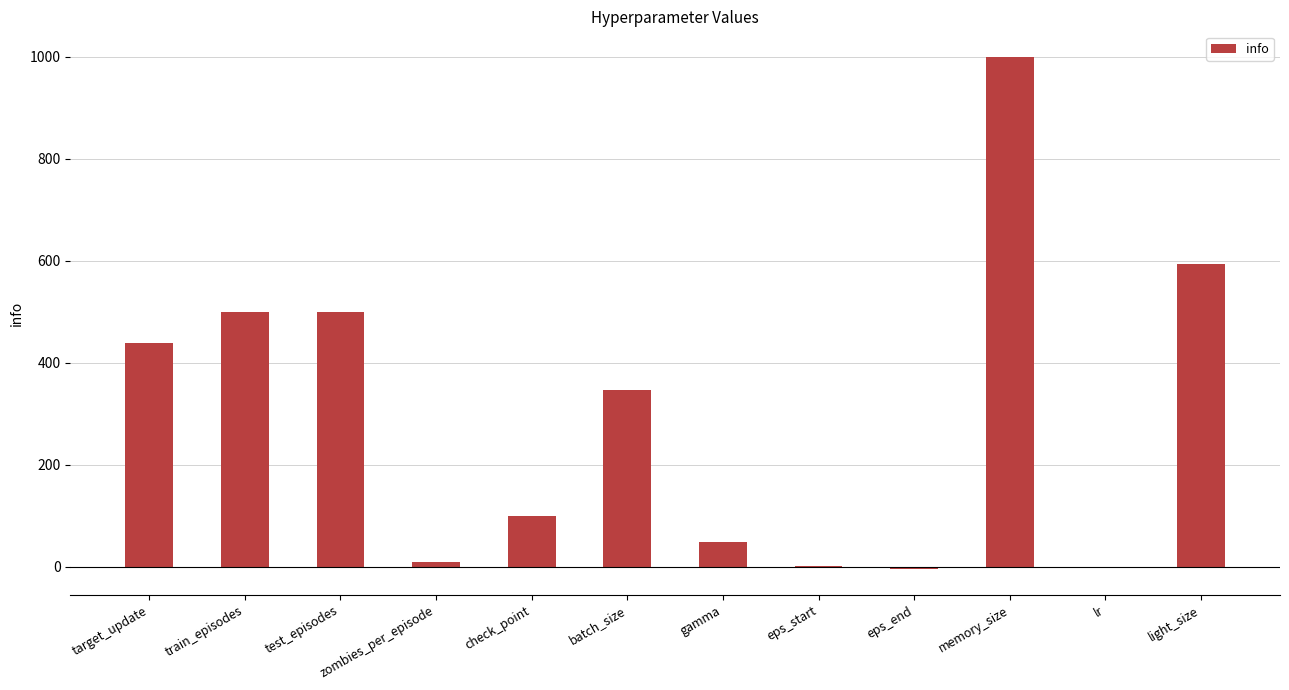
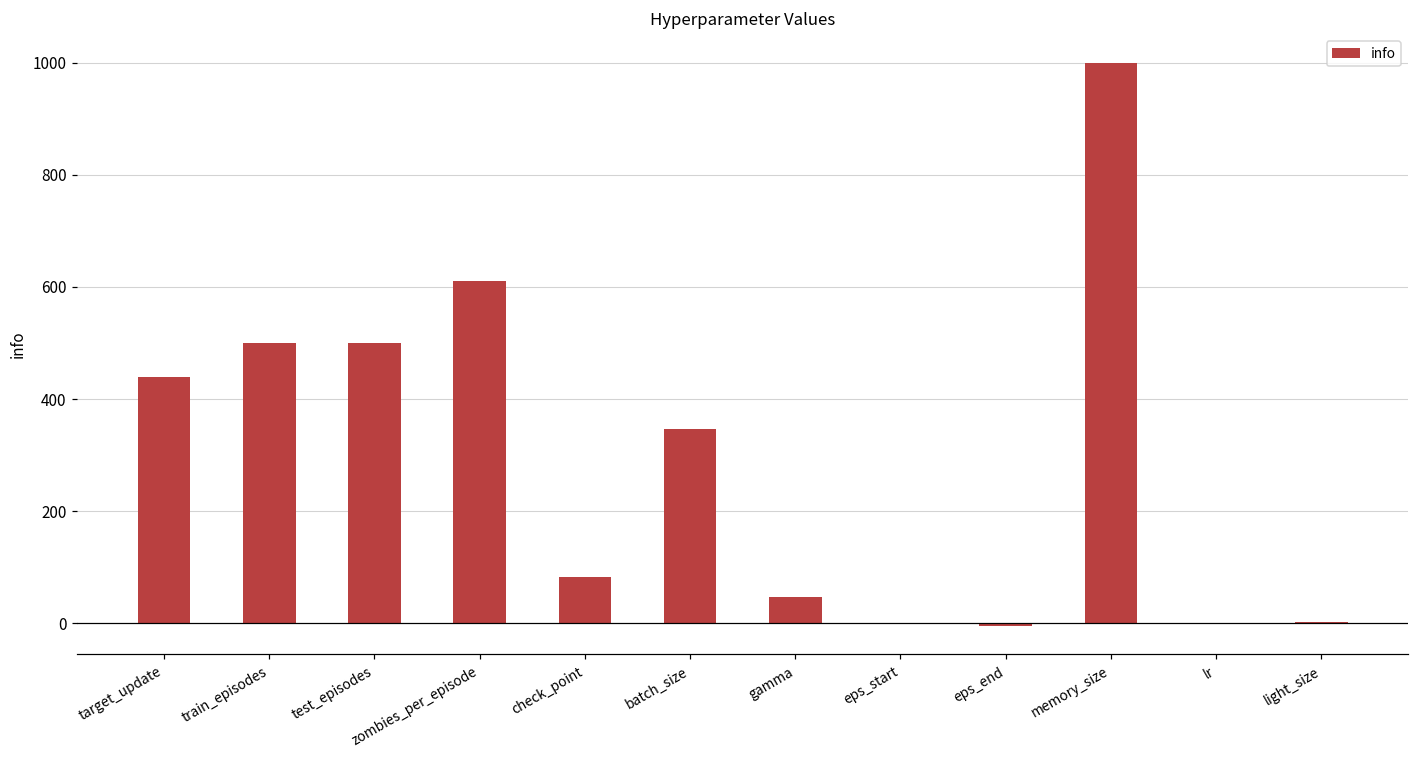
zombies_per_episode: 10 -> 610
check_point: 100 -> 80
light_size: 590 -> 0
